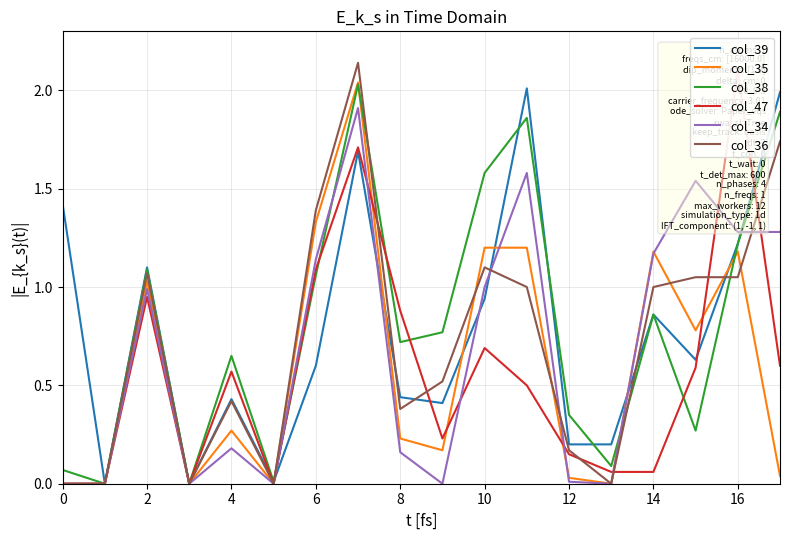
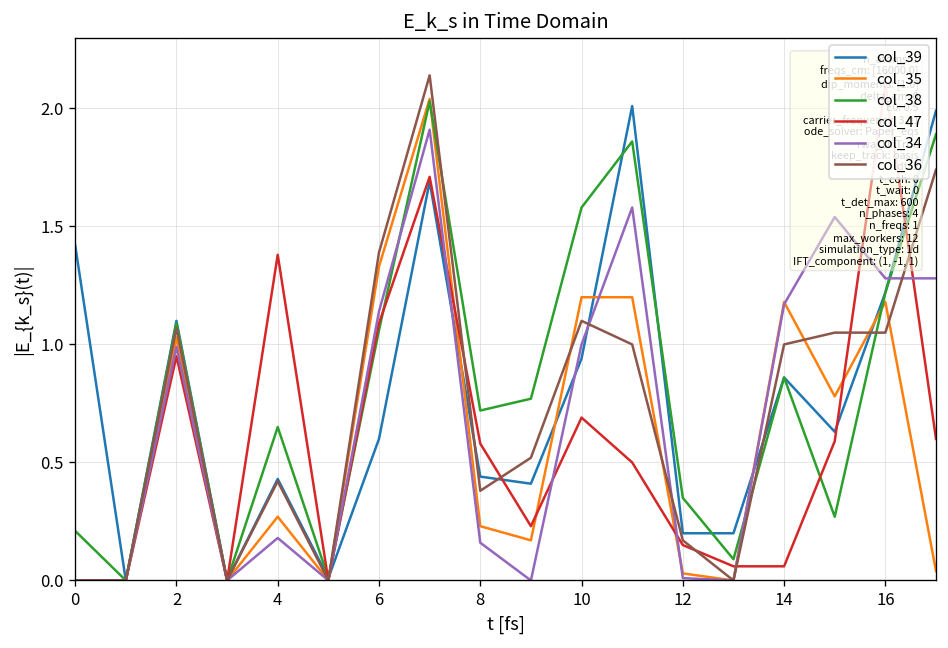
col_38, 0: 0.07 -> 0.21
col_47, 4: 0.57 -> 1.38
col_47, 8: 0.88 -> 0.58
